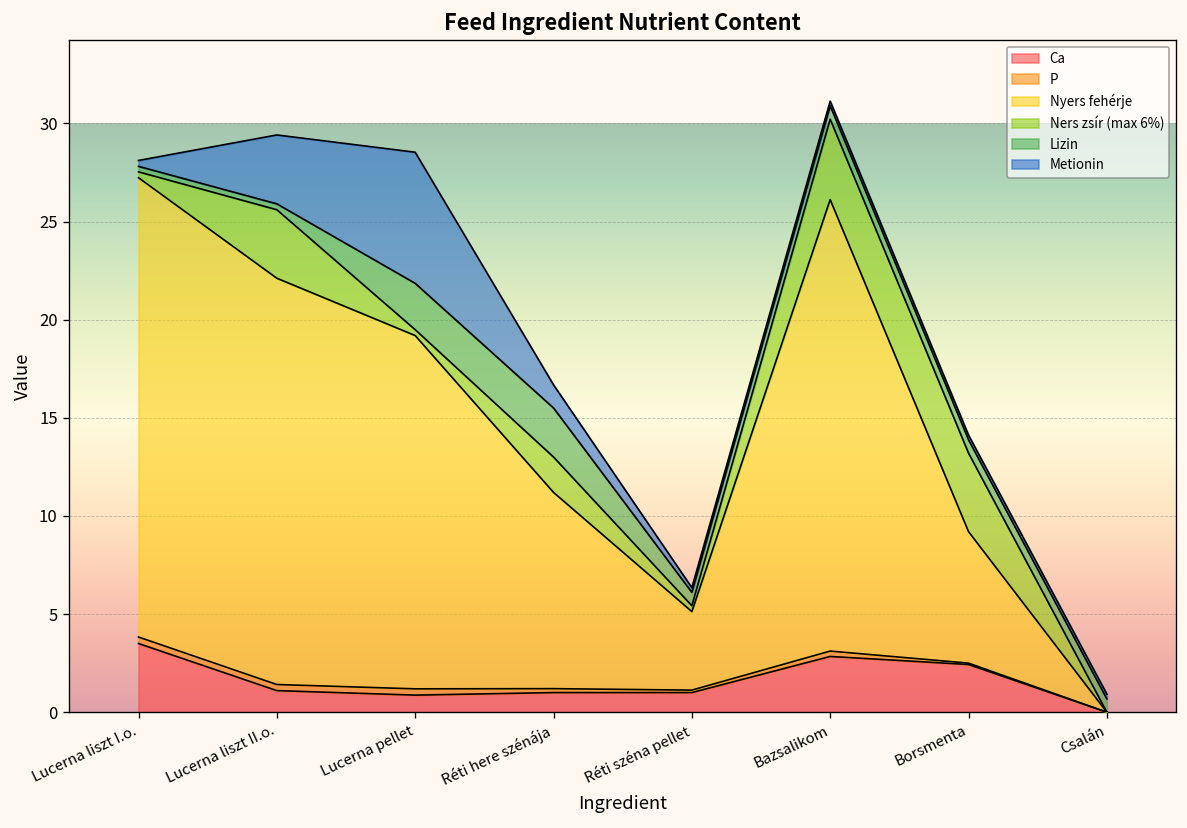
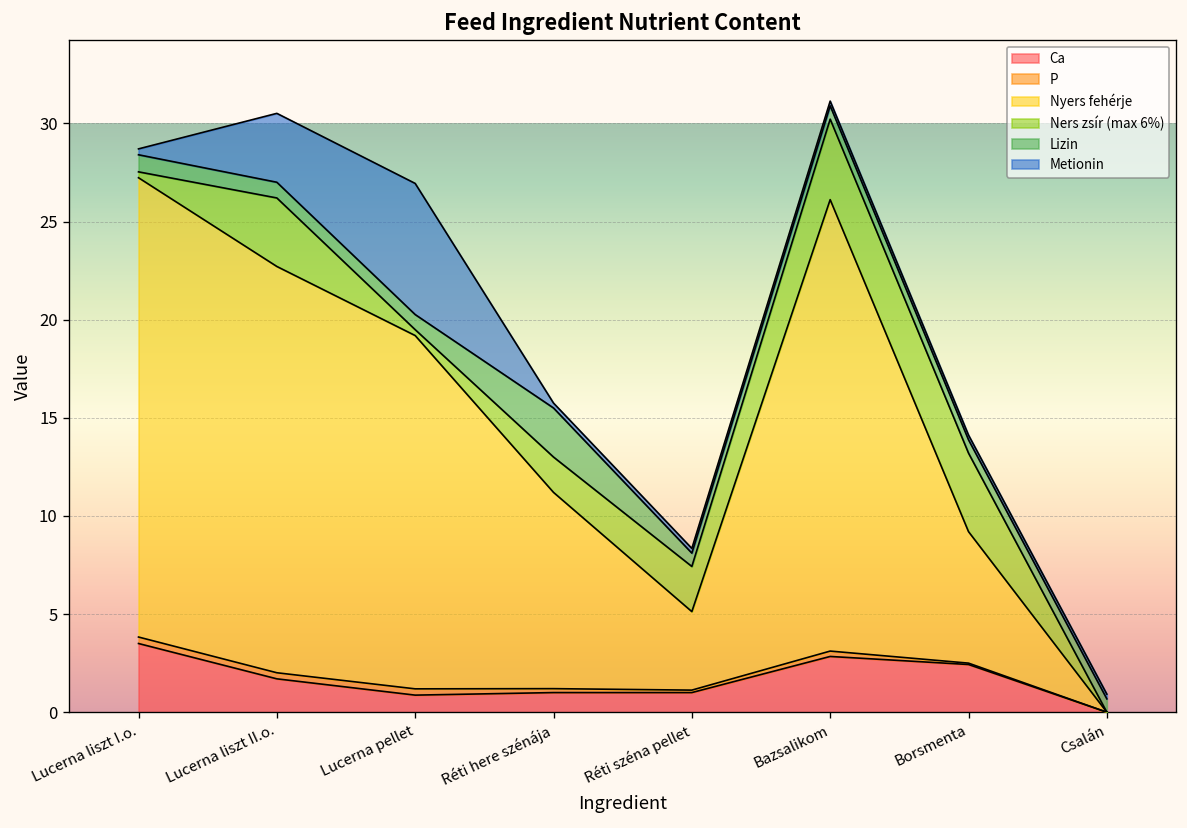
Lizin, Lucerna liszt I.o.: 0.3 -> 0.9
Ca, Lucerna liszt II.o.: 1.1 -> 1.7
Lizin, Lucerna liszt II.o.: 0.3 -> 0.8
Lizin, Lucerna pellet: 2.4 -> 0.8
Metionin, Réti here szénája: 1.2 -> 0.3
Ners zsír (max 6%), Réti széna pellet: 0.3 -> 2.3
